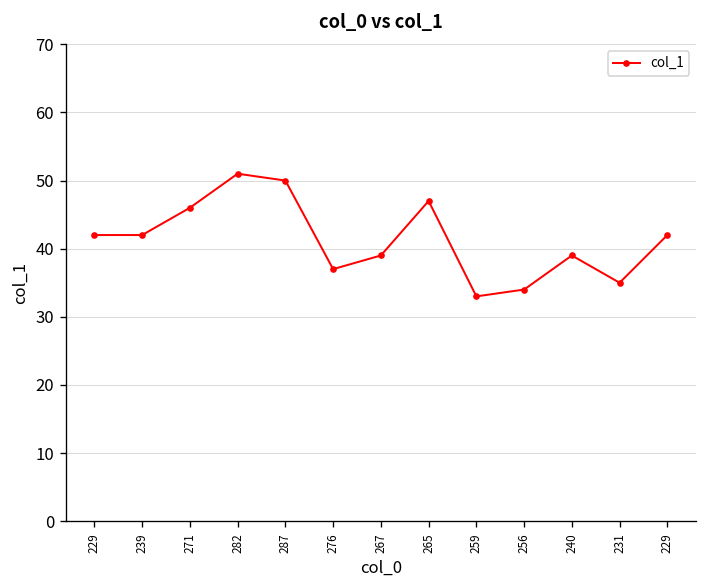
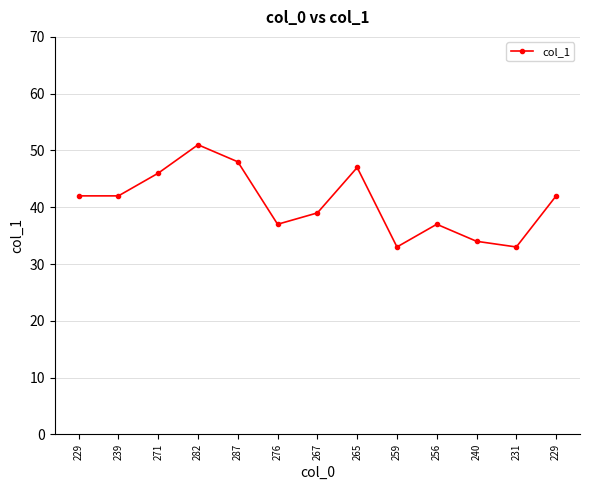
287: 50 -> 48
256: 34 -> 37
240: 39 -> 34
231: 35 -> 33
